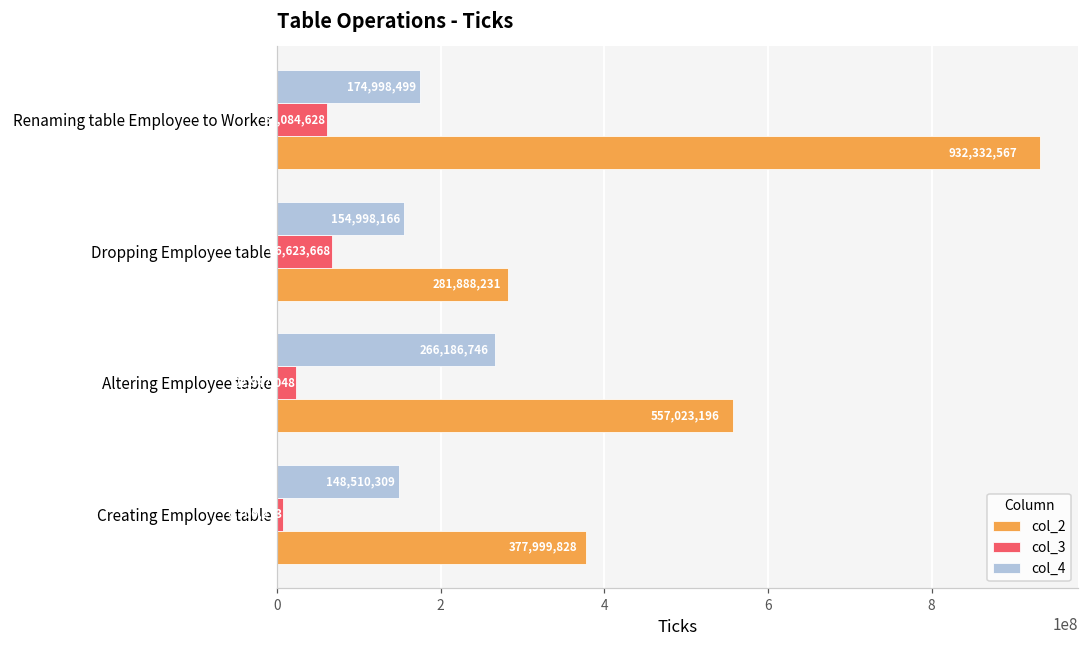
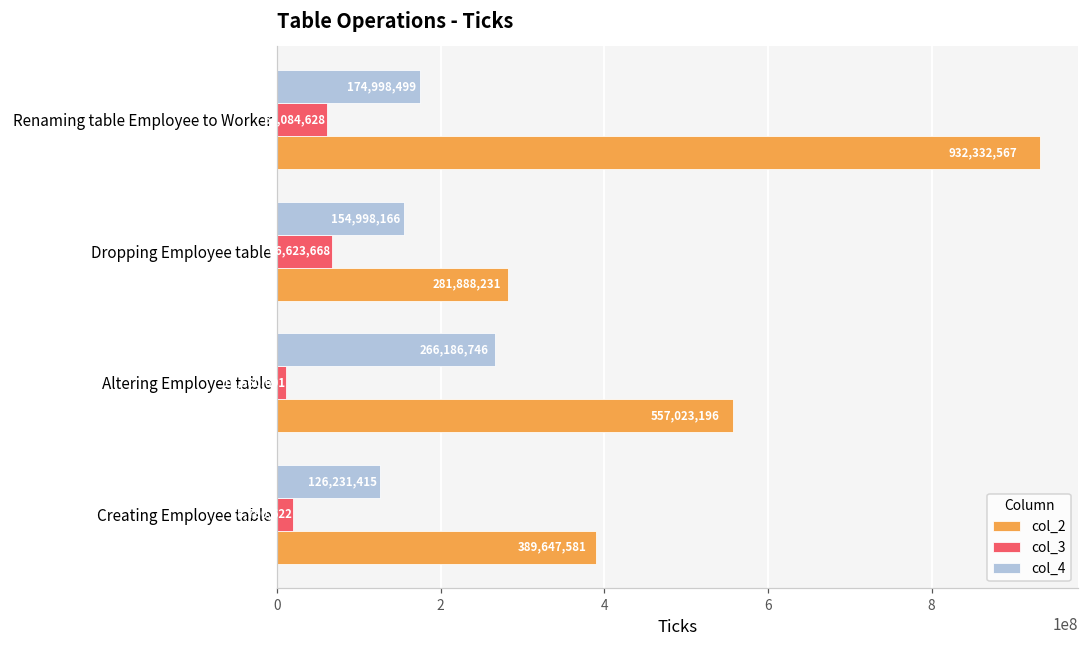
col_3, Altering Employee table: 20000000 -> 10000000
col_4, Creating Employee table: 148,510,309 -> 126,231,415
col_3, Creating Employee table: 10000000 -> 20000000
col_2, Creating Employee table: 377,999,828 -> 389,647,581
